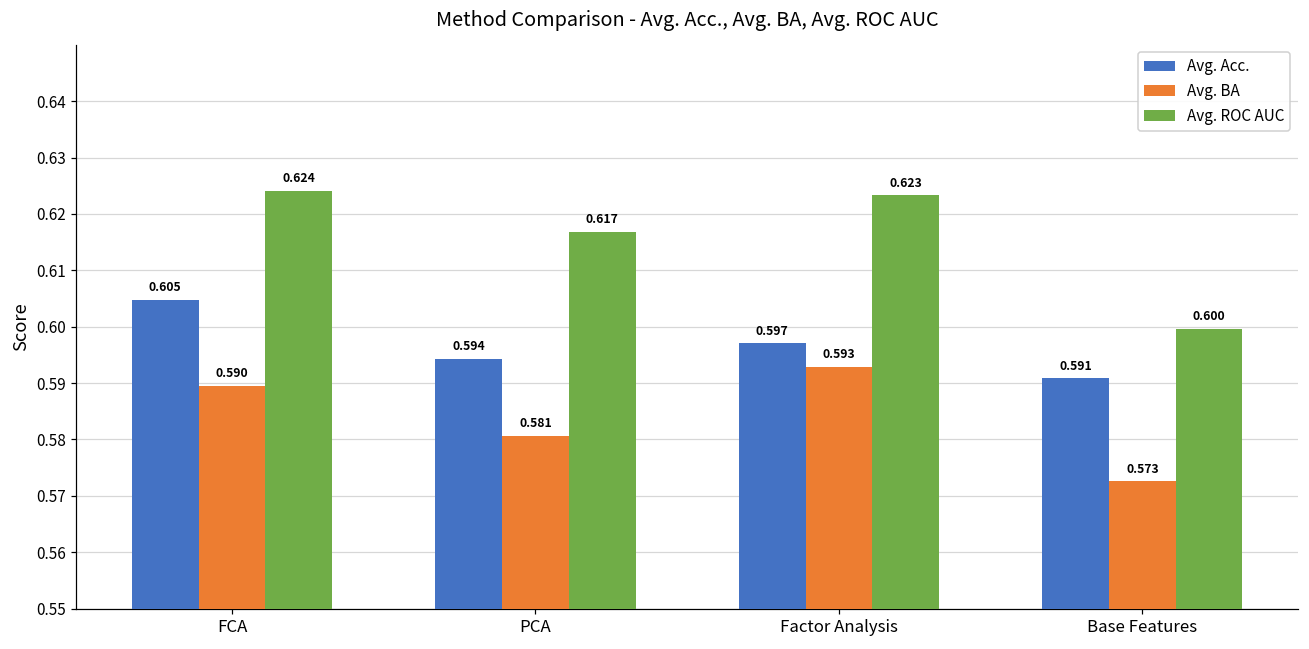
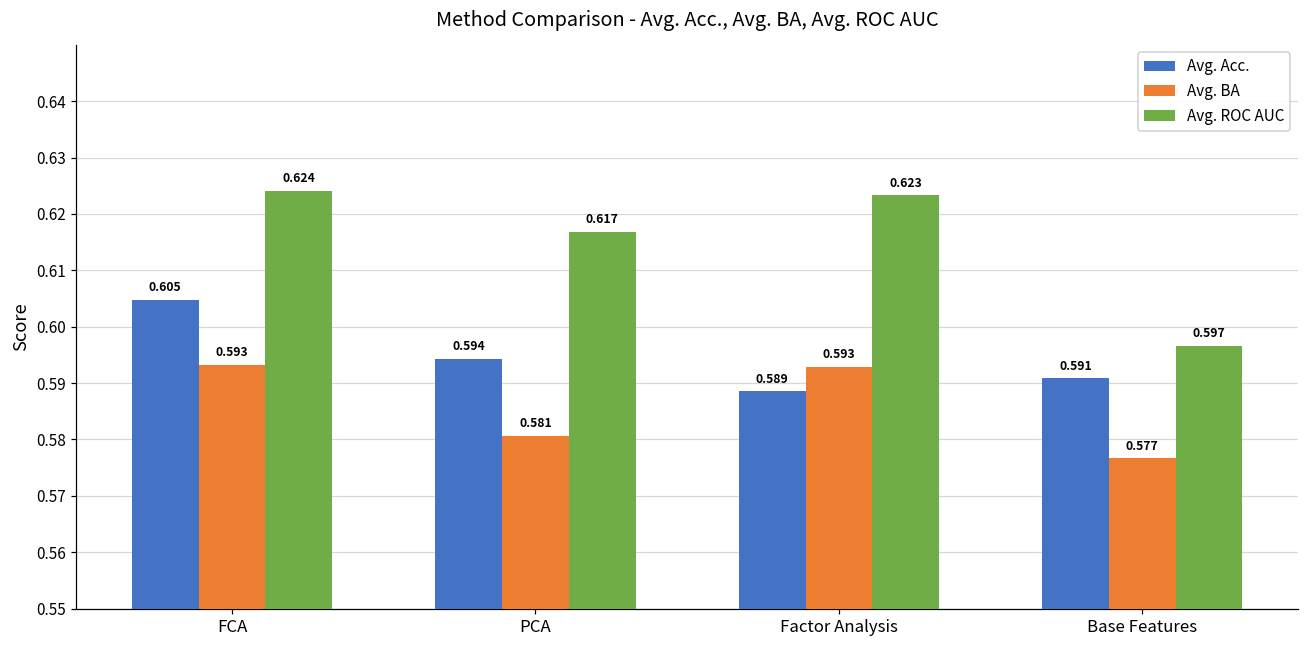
Avg. BA, FCA: 0.590 -> 0.593
Avg. Acc., Factor Analysis: 0.597 -> 0.589
Avg. BA, Base Features: 0.573 -> 0.577
Avg. ROC AUC, Base Features: 0.600 -> 0.597
